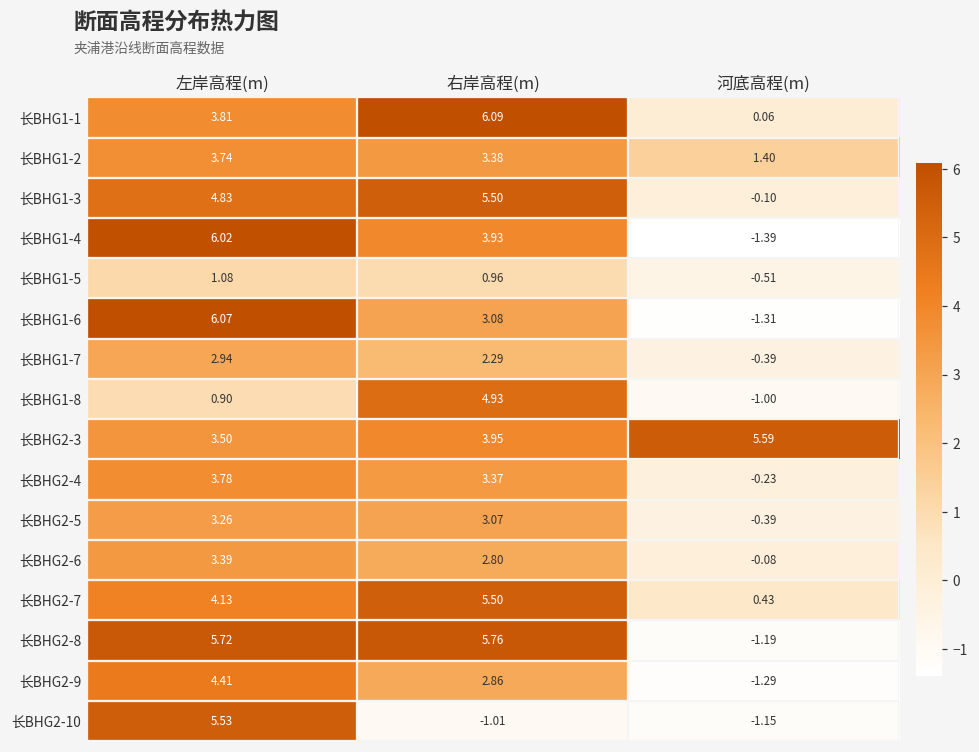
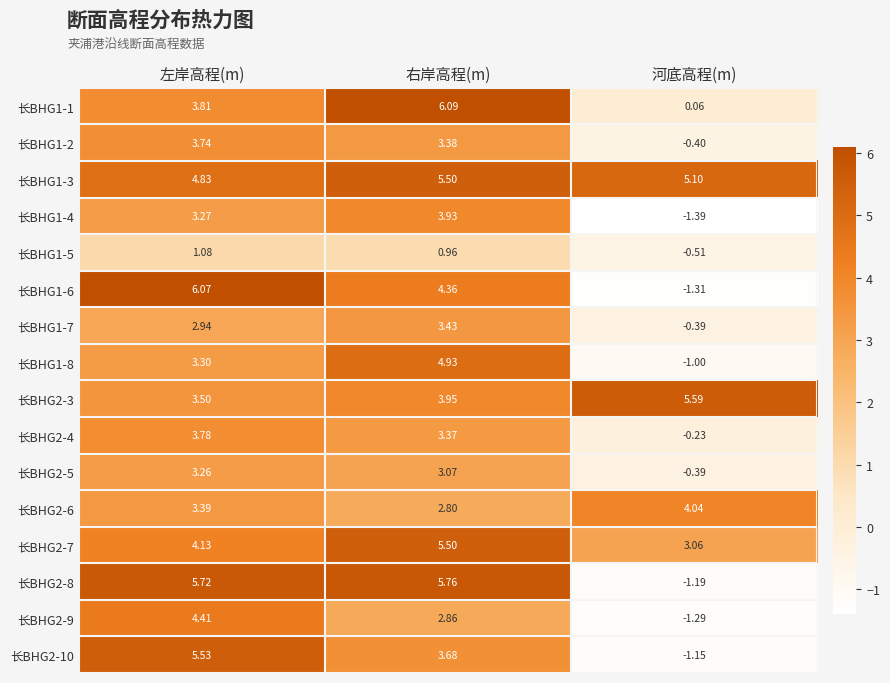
长BHG1-2, 河底高程(m): 1.40 -> -0.40
长BHG1-3, 河底高程(m): -0.10 -> 5.10
长BHG1-4, 左岸高程(m): 6.02 -> 3.27
长BHG1-6, 右岸高程(m): 3.08 -> 4.36
长BHG1-7, 右岸高程(m): 2.29 -> 3.43
长BHG1-8, 左岸高程(m): 0.90 -> 3.30
长BHG2-6, 河底高程(m): -0.08 -> 4.04
长BHG2-7, 河底高程(m): 0.43 -> 3.06
长BHG2-10, 右岸高程(m): -1.01 -> 3.68
